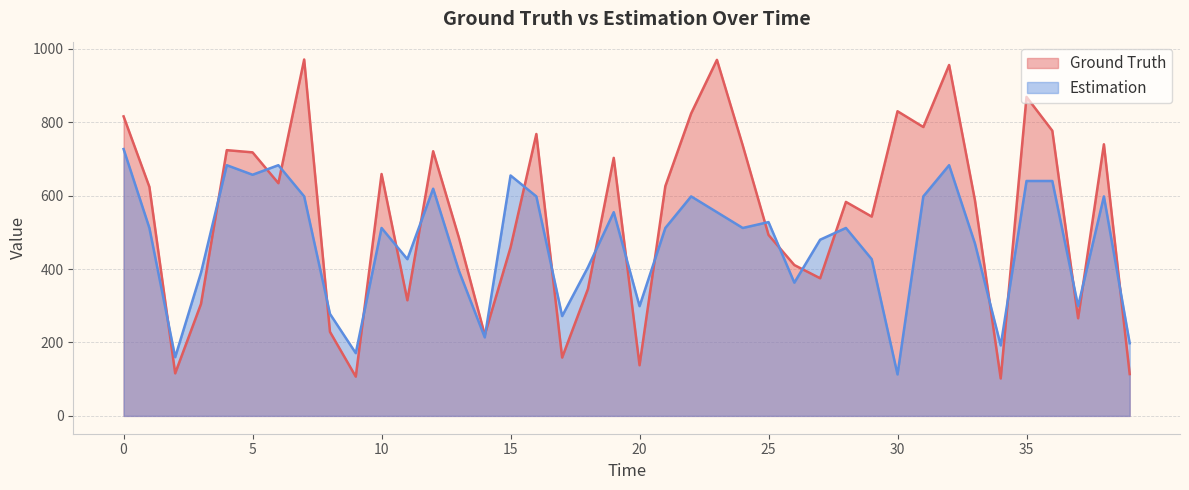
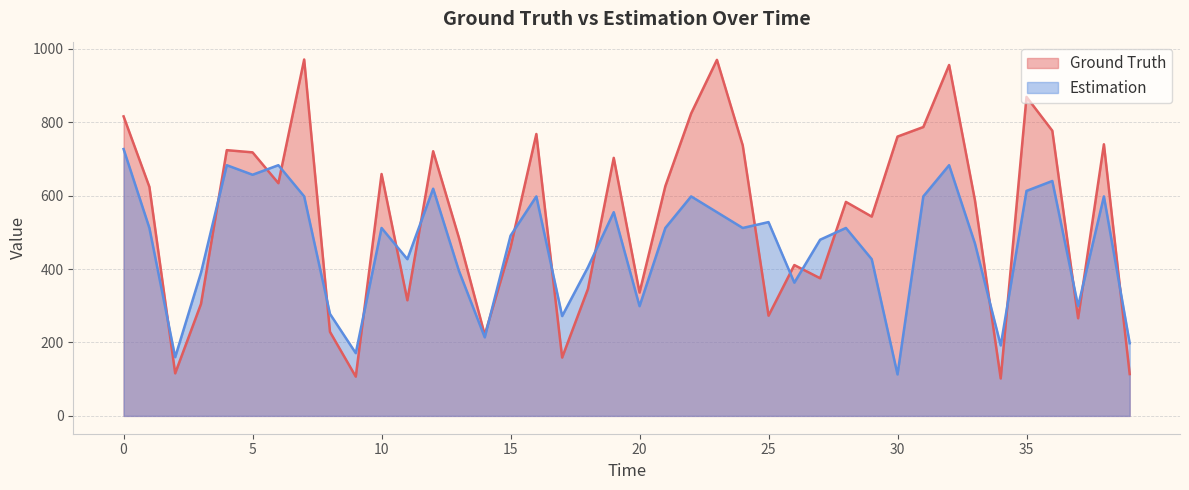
Estimation, 15: 660 -> 490
Ground Truth, 20: 140 -> 340
Ground Truth, 25: 490 -> 270
Ground Truth, 30: 830 -> 760
Estimation, 35: 640 -> 610
